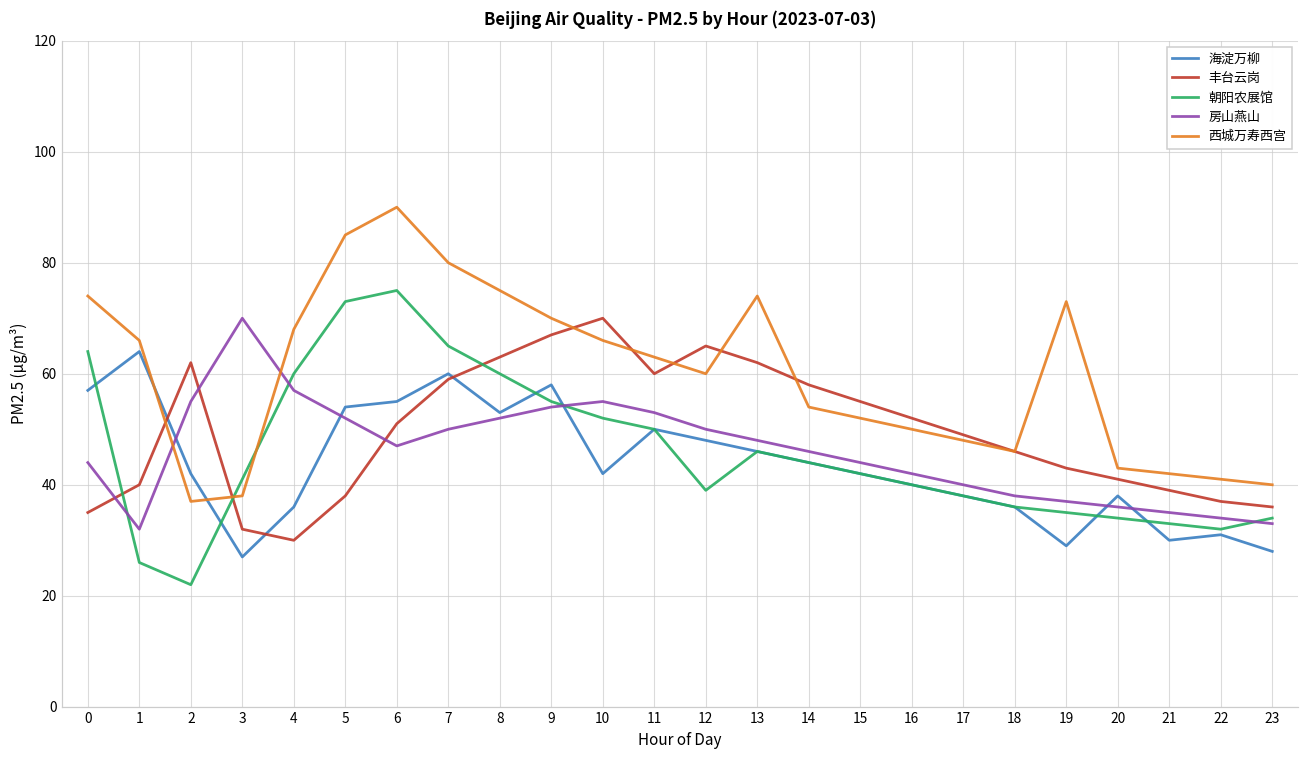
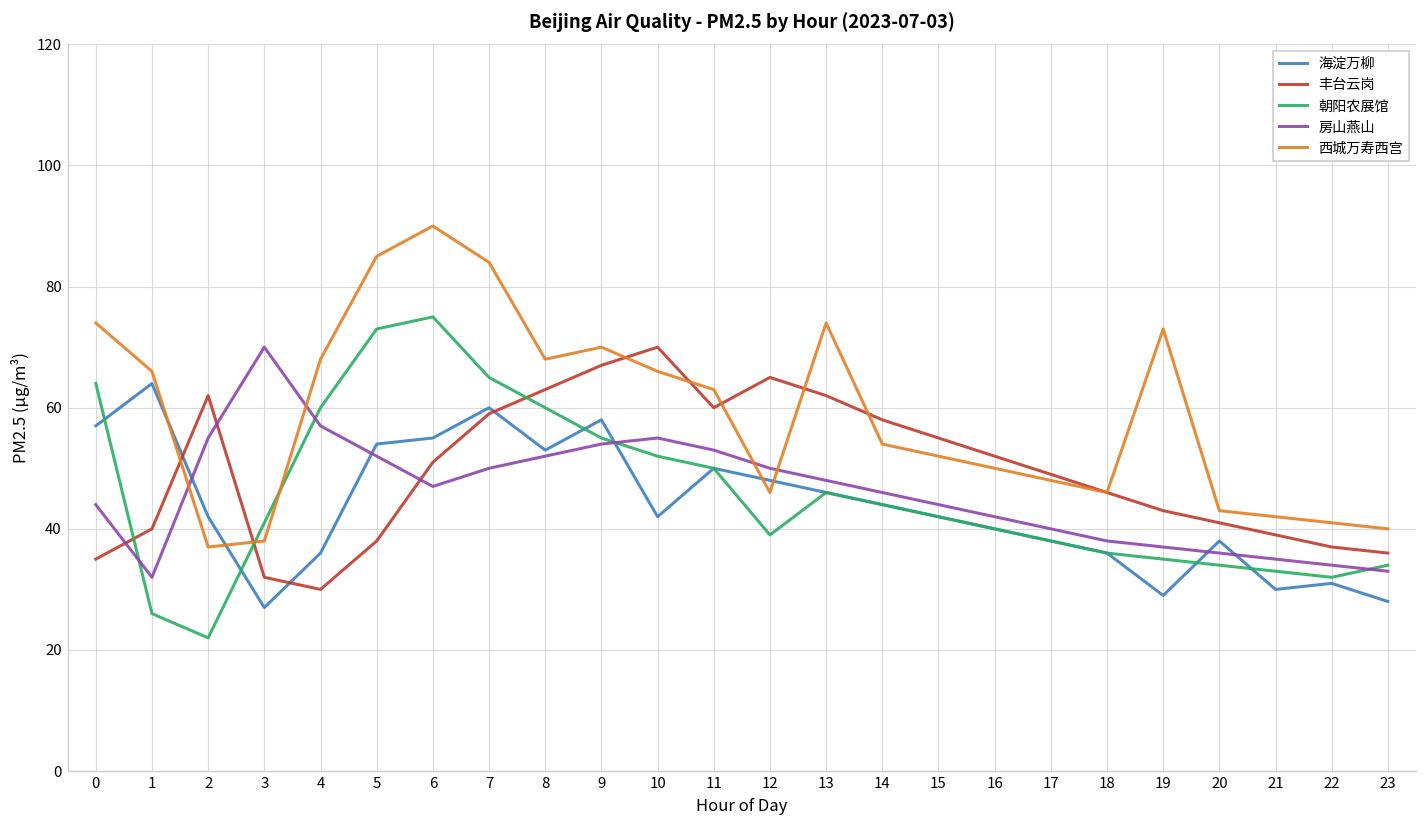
西城万寿西宫, 7: 80 -> 84
西城万寿西宫, 8: 75 -> 68
西城万寿西宫, 12: 60 -> 46
